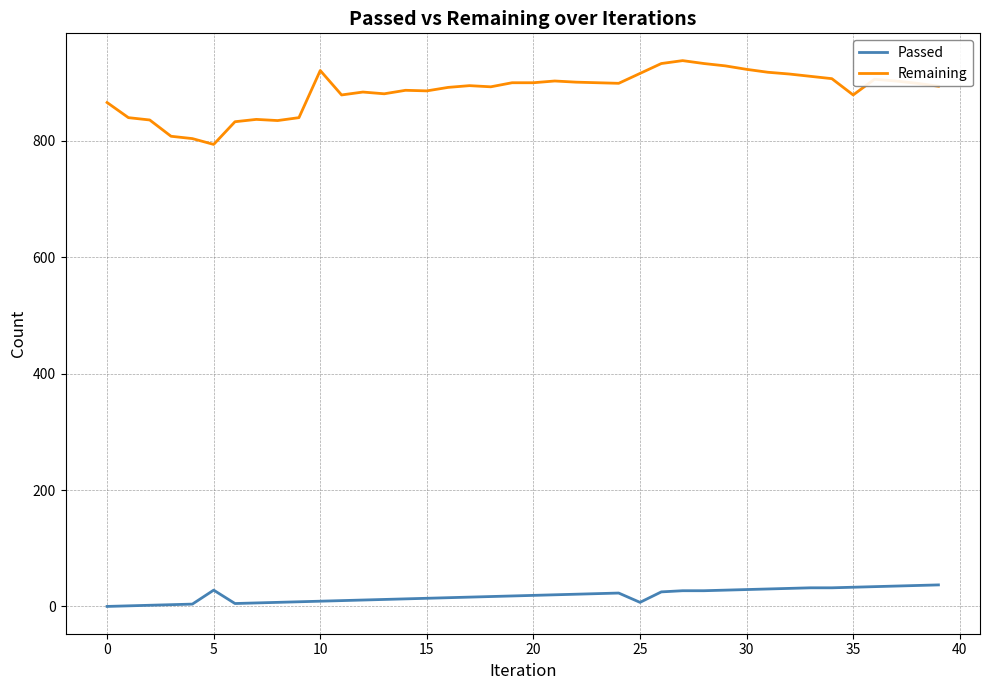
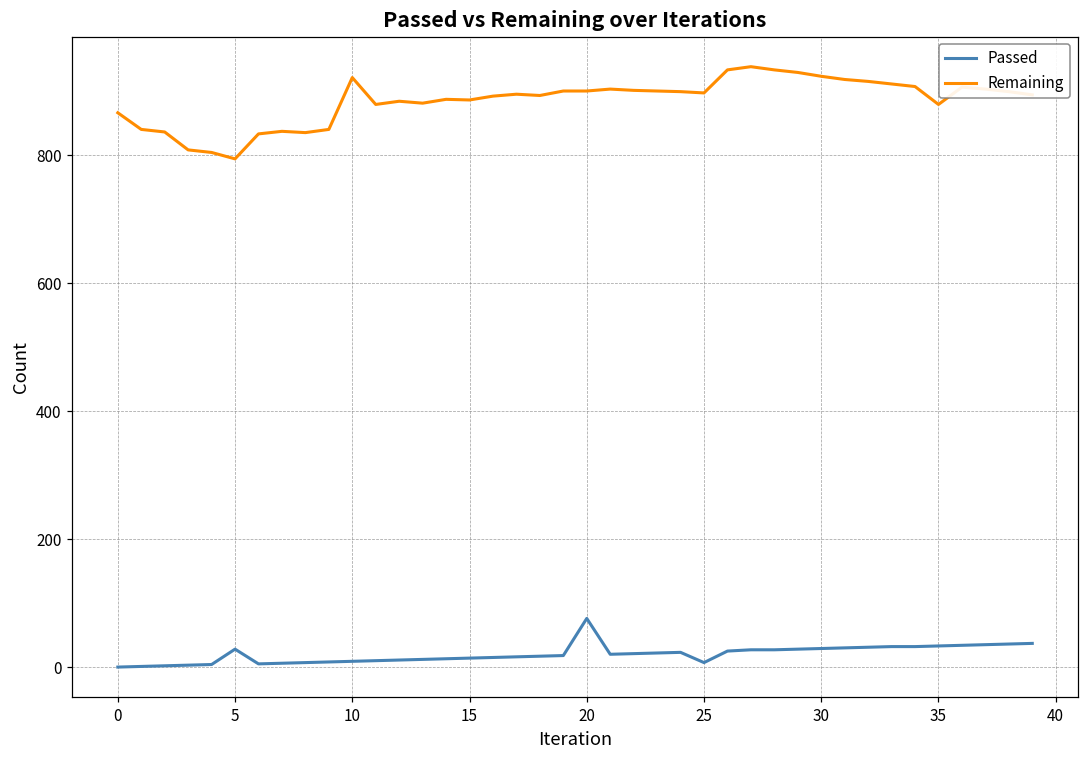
Passed, 20: 20 -> 80
Remaining, 25: 920 -> 900
